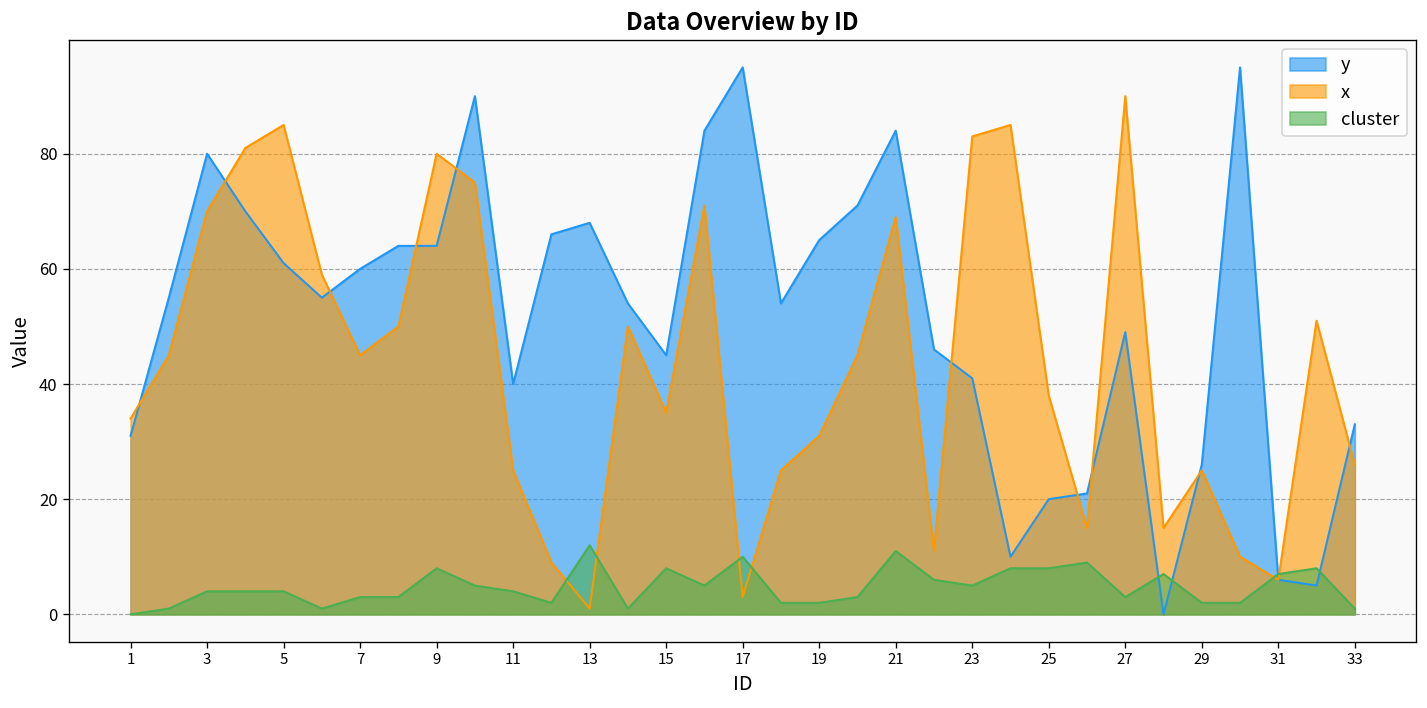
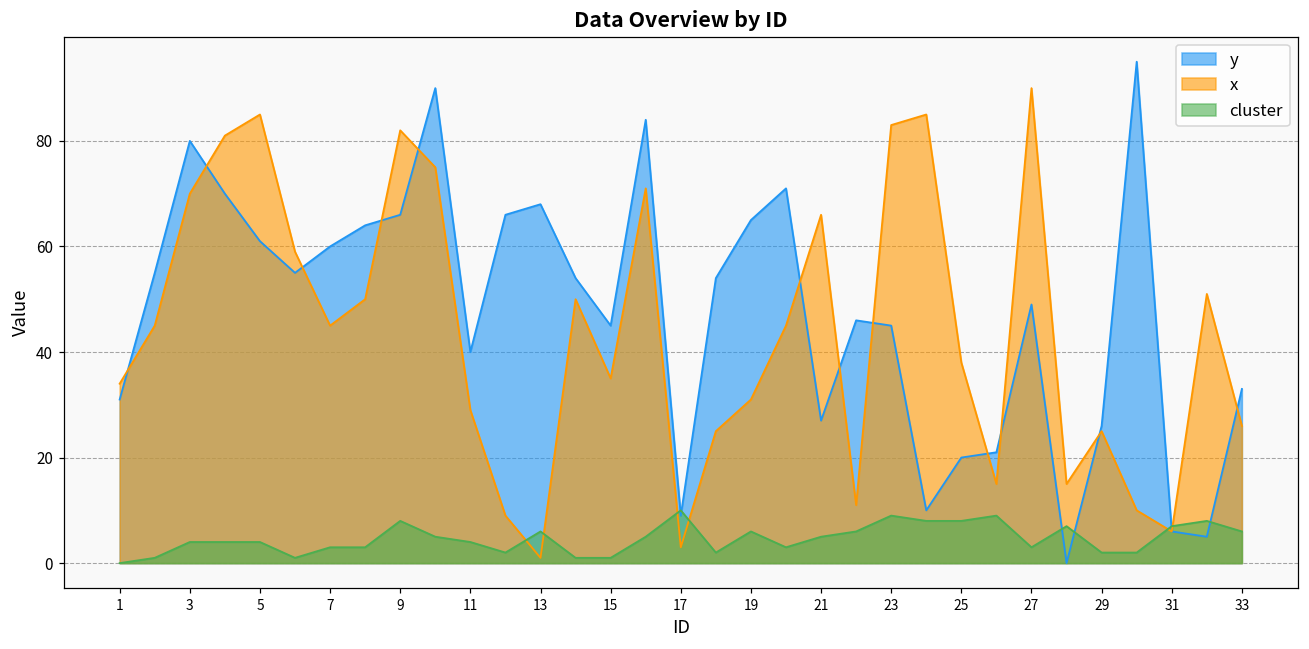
y, 9: 64 -> 66
x, 9: 80 -> 82
x, 11: 25 -> 29
cluster, 13: 12 -> 6
cluster, 15: 8 -> 1
y, 17: 95 -> 9
cluster, 19: 2 -> 6
y, 21: 84 -> 27
x, 21: 69 -> 66
cluster, 21: 11 -> 5
y, 23: 41 -> 45
cluster, 23: 5 -> 9
cluster, 33: 1 -> 6
